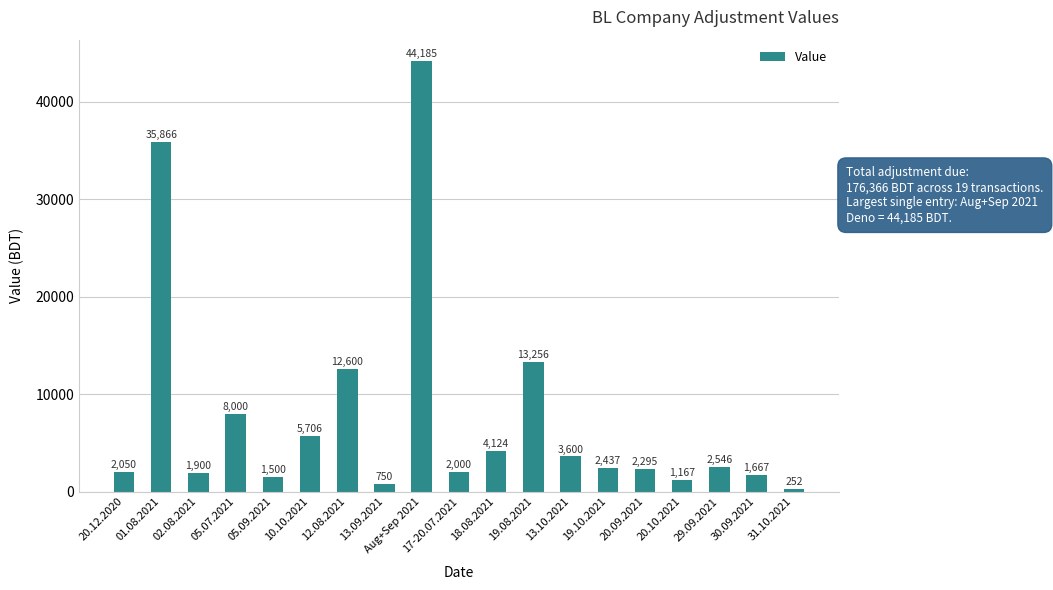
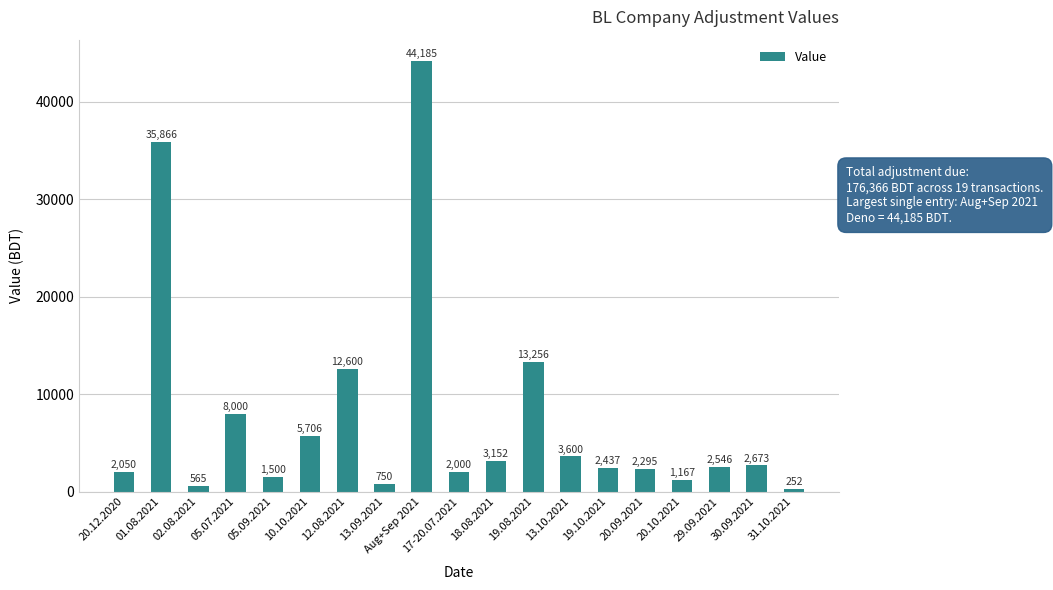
02.08.2021: 1,900 -> 565
18.08.2021: 4,124 -> 3,152
30.09.2021: 1,667 -> 2,673
